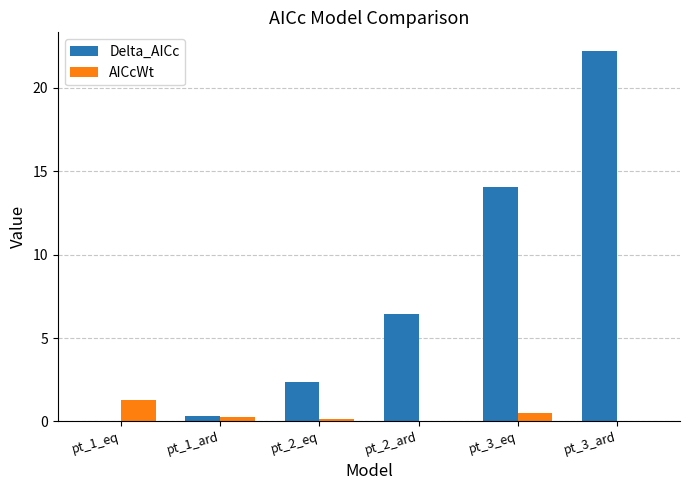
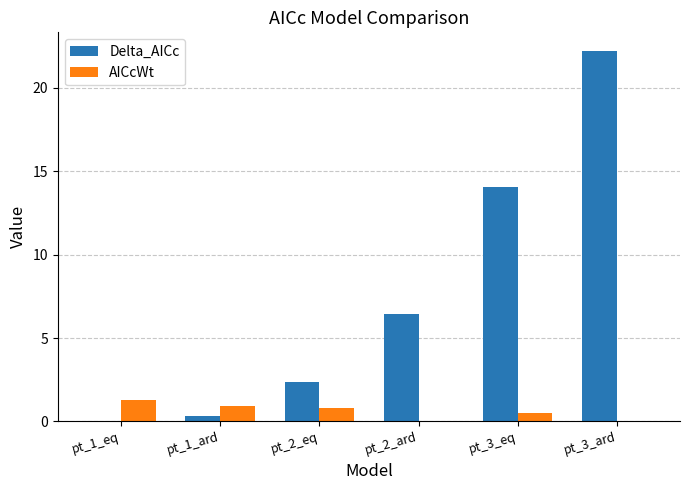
AICcWt, pt_1_ard: 0.2 -> 0.9
AICcWt, pt_2_eq: 0.2 -> 0.8
